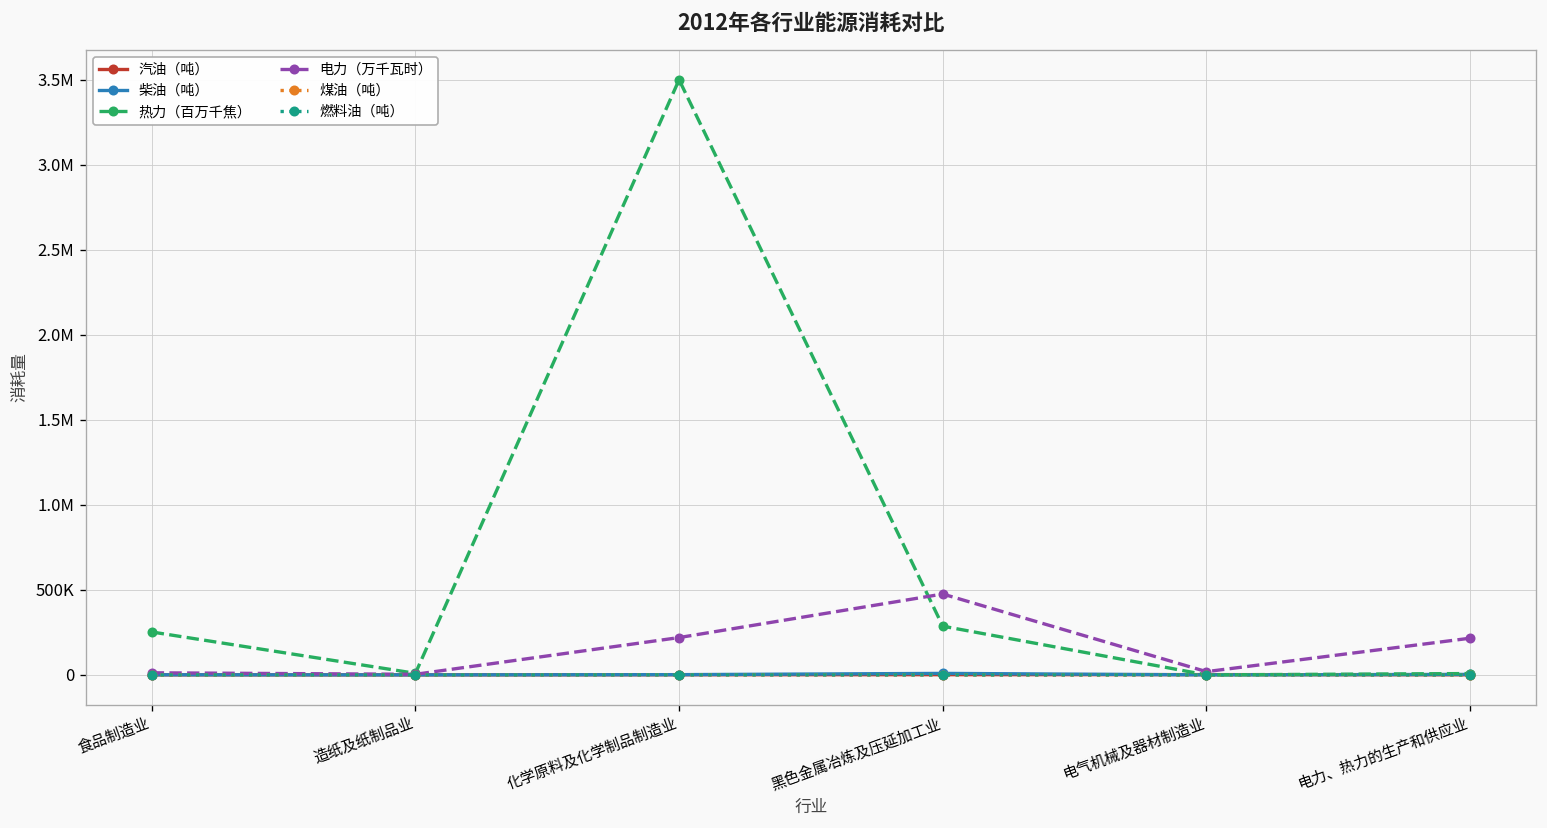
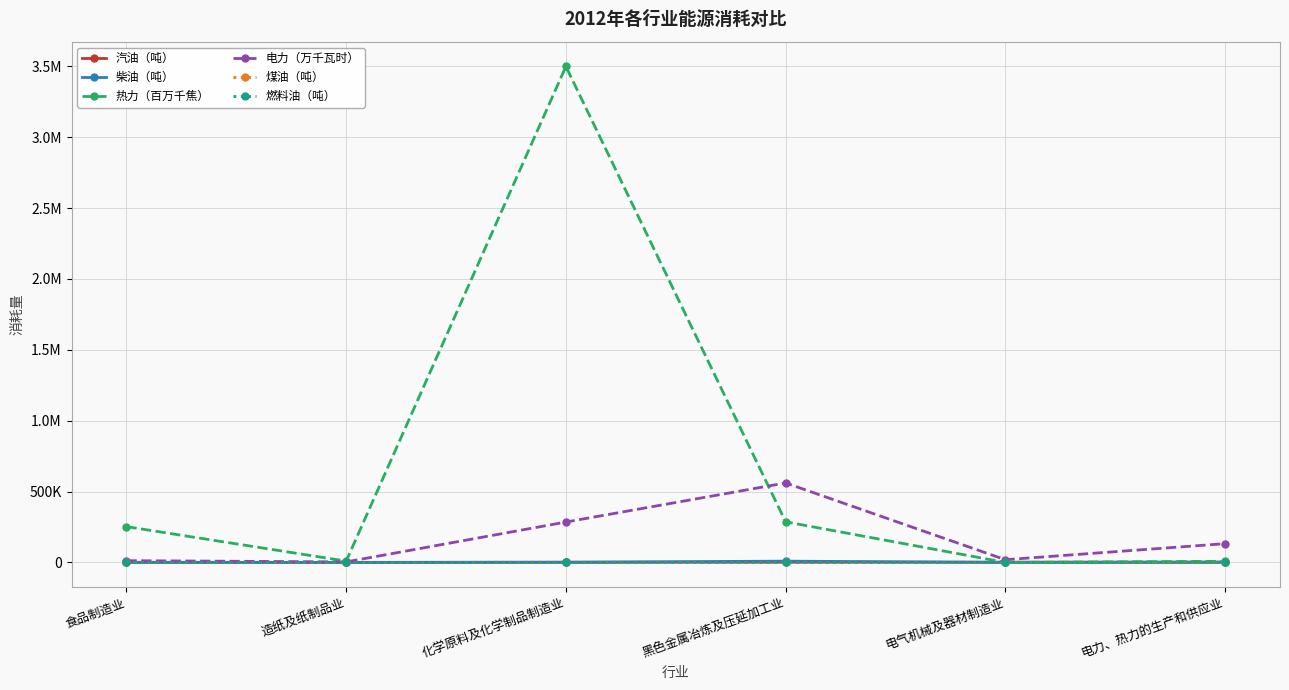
电力（万千瓦时）, 化学原料及化学制品制造业: 220000 -> 280000
电力（万千瓦时）, 黑色金属冶炼及压延加工业: 480000 -> 560000
电力（万千瓦时）, 电力、热力的生产和供应业: 220000 -> 130000
